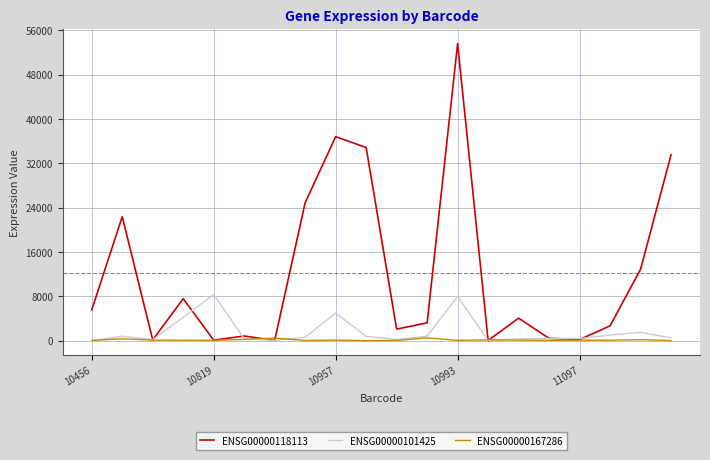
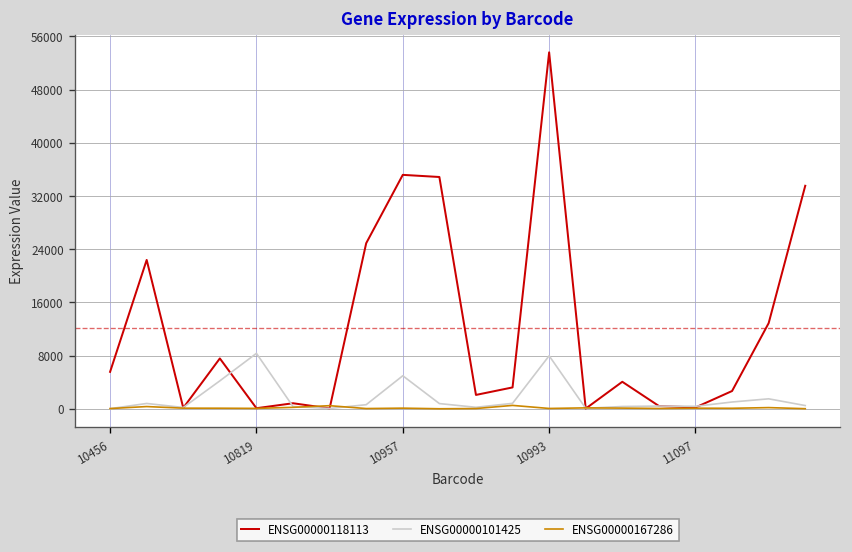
ENSG00000118113, 10957: 37000 -> 35000
